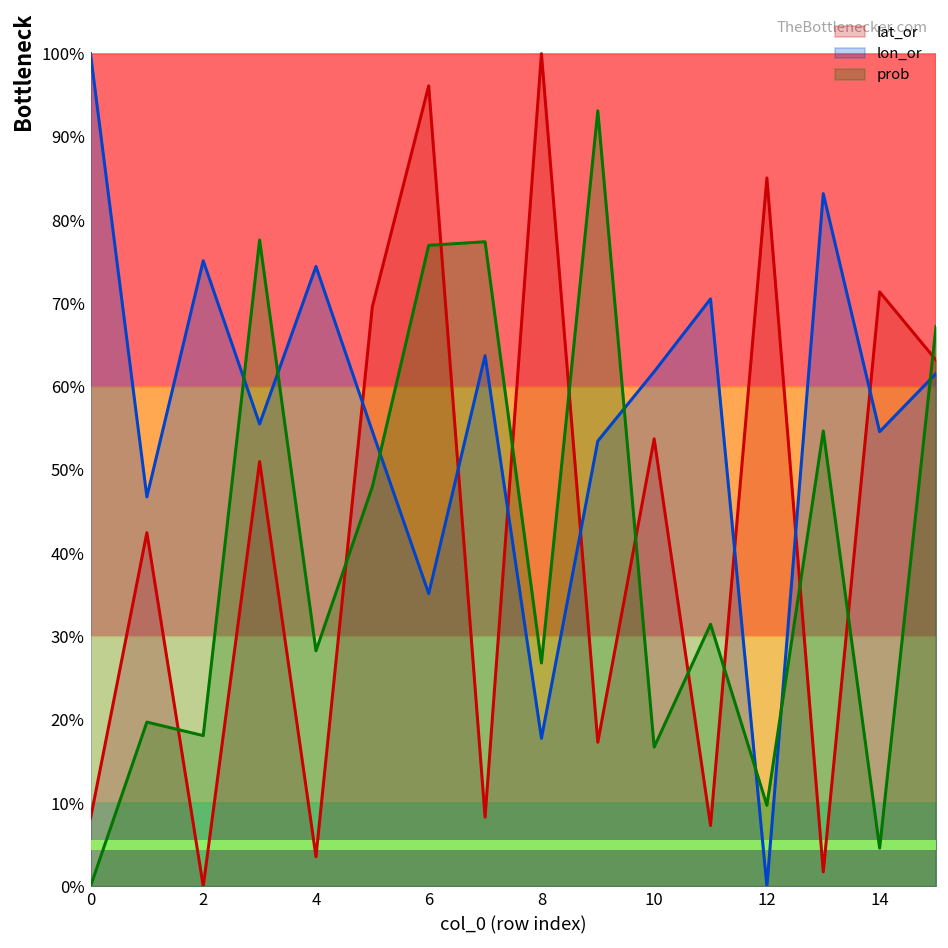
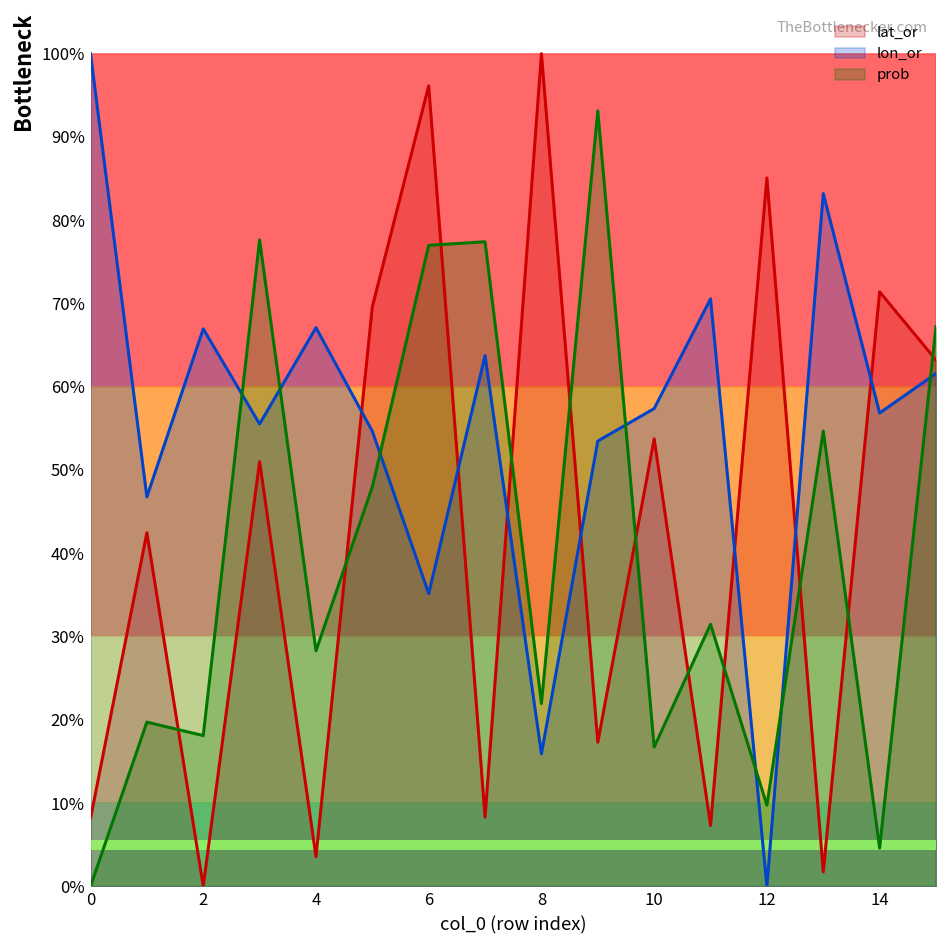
lon_or, 2: 75% -> 67%
lon_or, 4: 74% -> 67%
lon_or, 8: 18% -> 16%
prob, 8: 27% -> 22%
lon_or, 10: 62% -> 57%
lon_or, 14: 55% -> 57%
